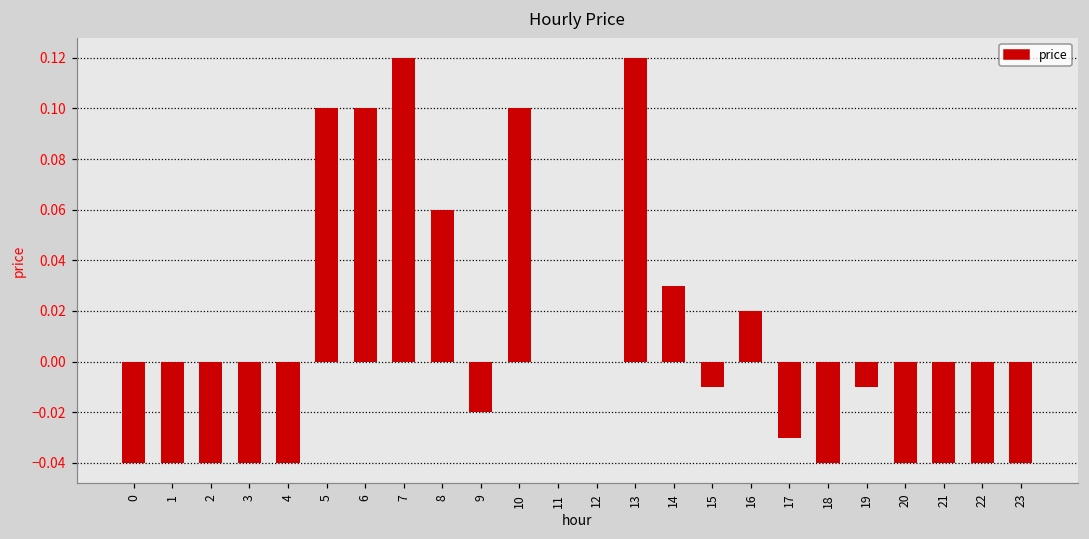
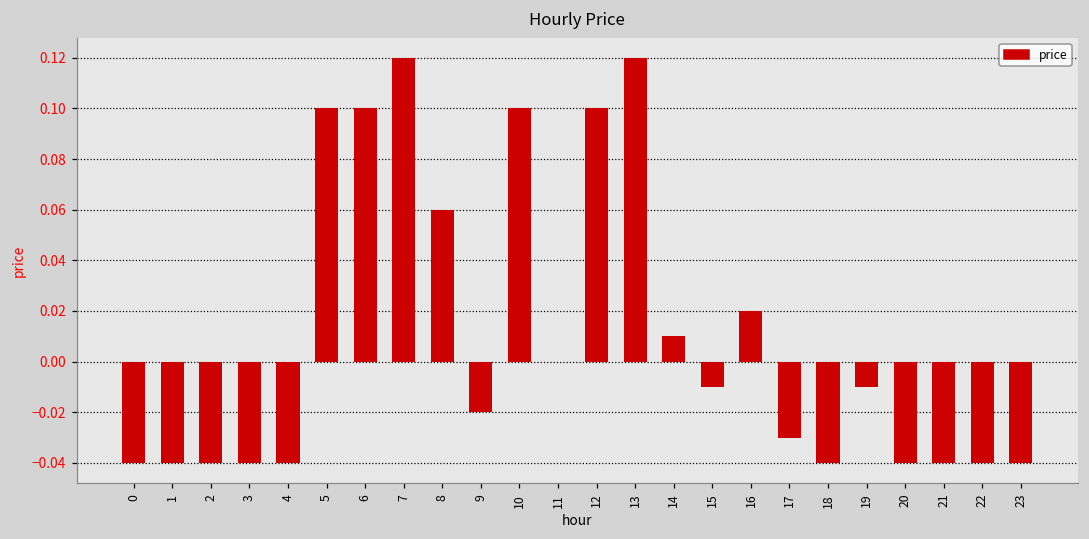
12: 0.0 -> 0.1
14: 0.03 -> 0.01
